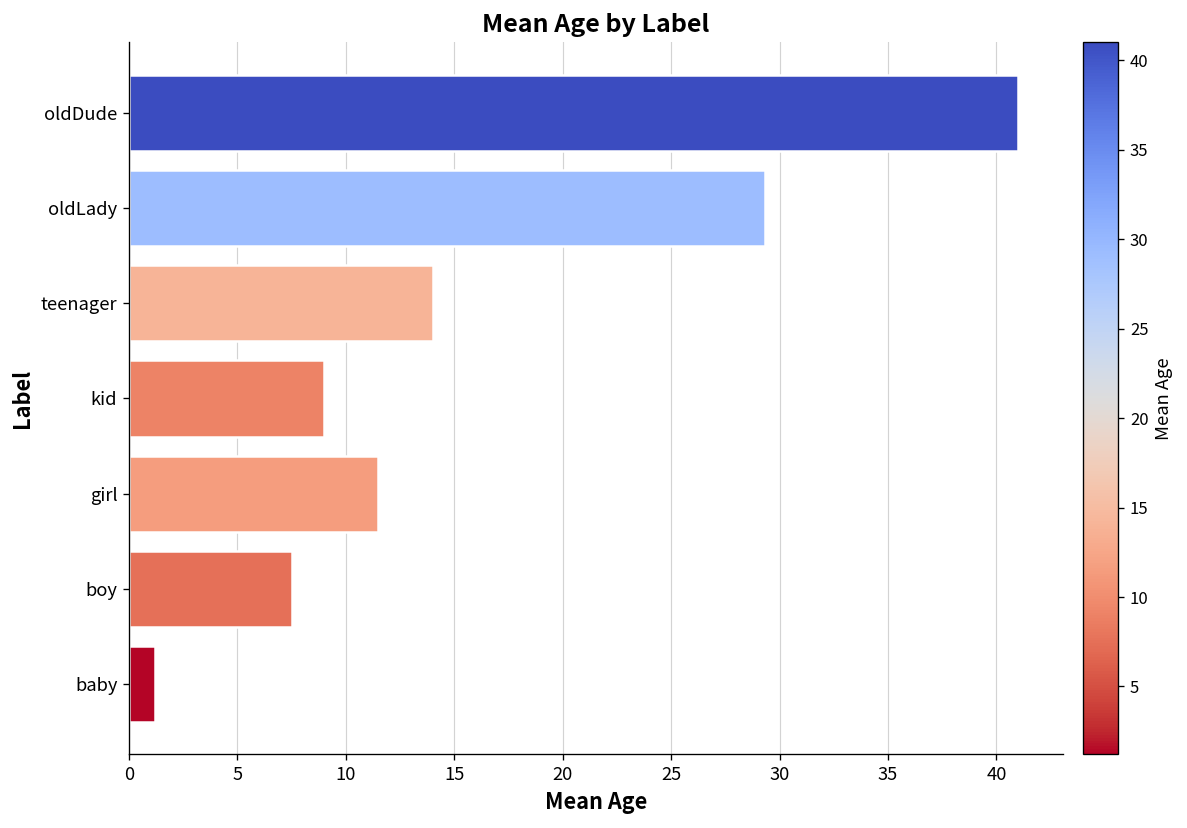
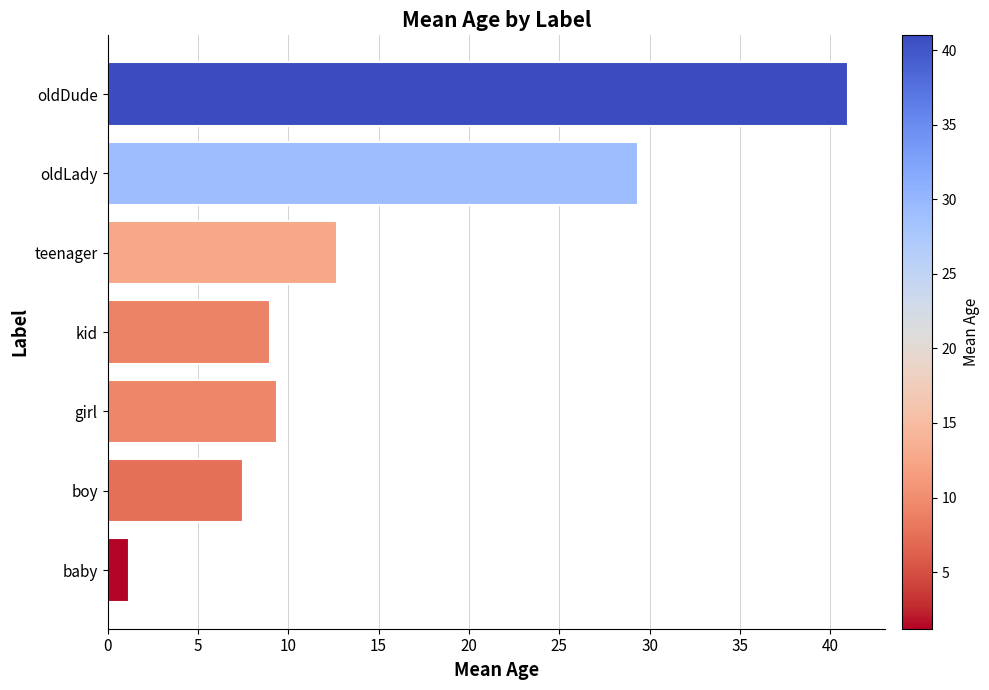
teenager: 14.0 -> 12.7
girl: 11.5 -> 9.4
